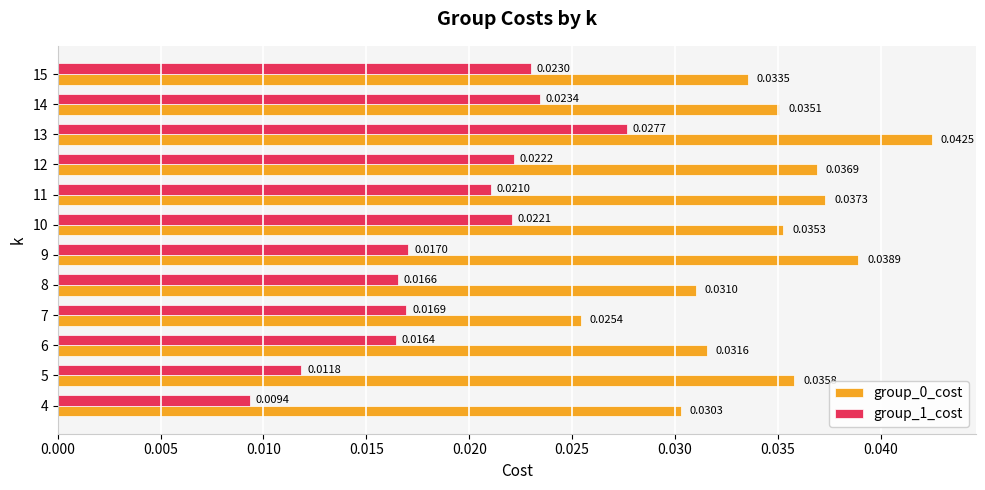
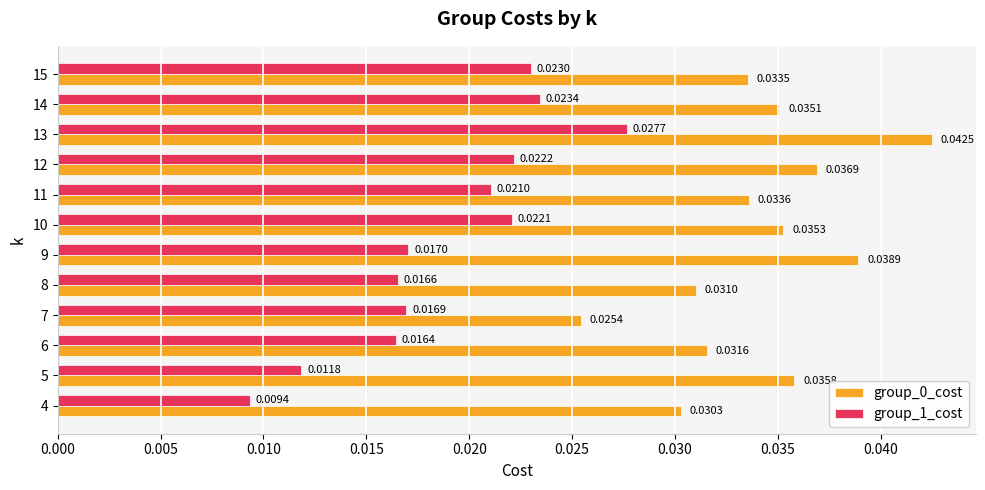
group_0_cost, 11: 0.0373 -> 0.0336
